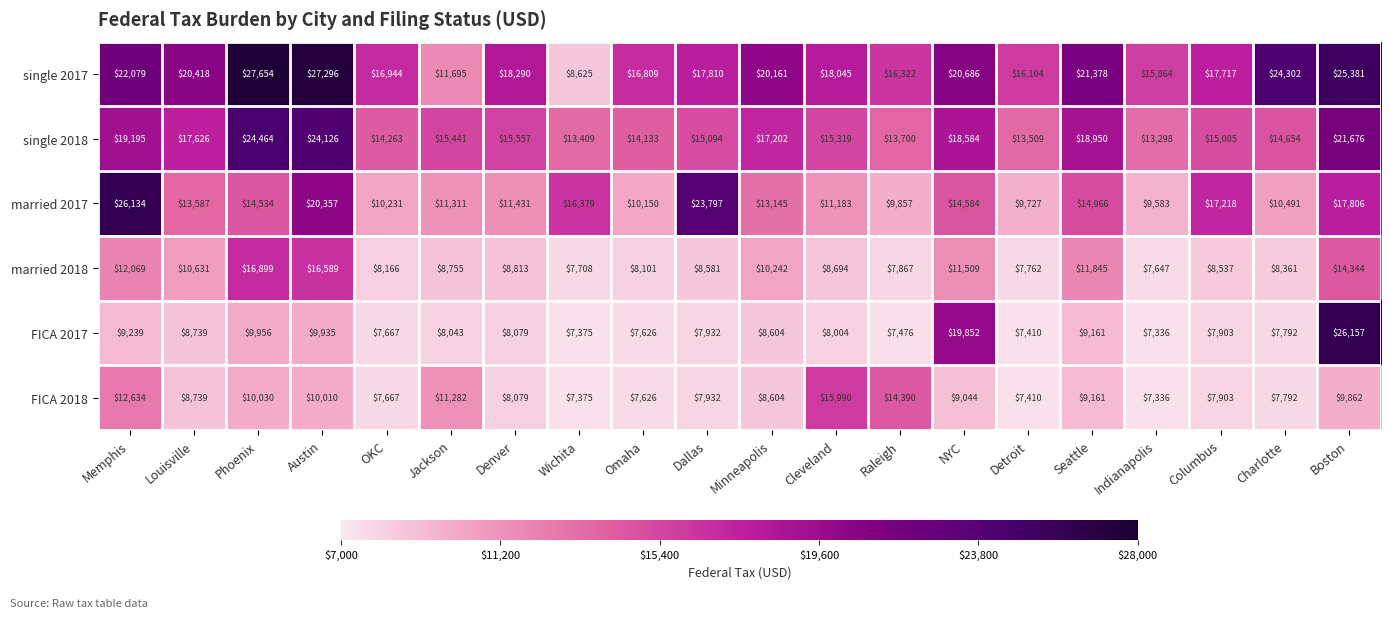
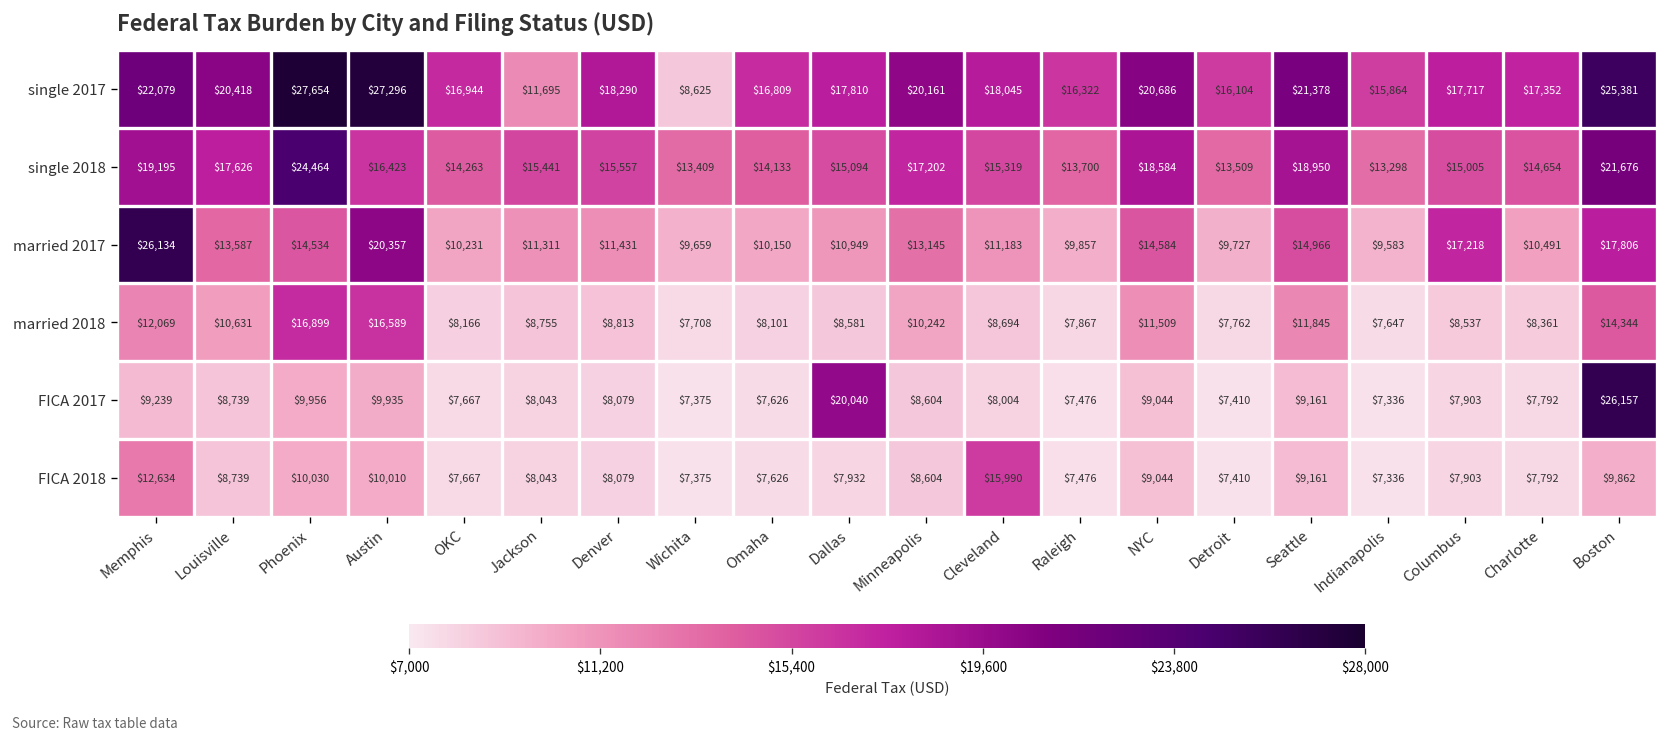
single 2017, Charlotte: $24,302 -> $17,352
single 2018, Austin: $24,126 -> $16,423
married 2017, Wichita: $16,379 -> $9,659
married 2017, Dallas: $23,797 -> $10,949
FICA 2017, Dallas: $7,932 -> $20,040
FICA 2017, NYC: $19,852 -> $9,044
FICA 2018, Jackson: $11,282 -> $8,043
FICA 2018, Raleigh: $14,390 -> $7,476
